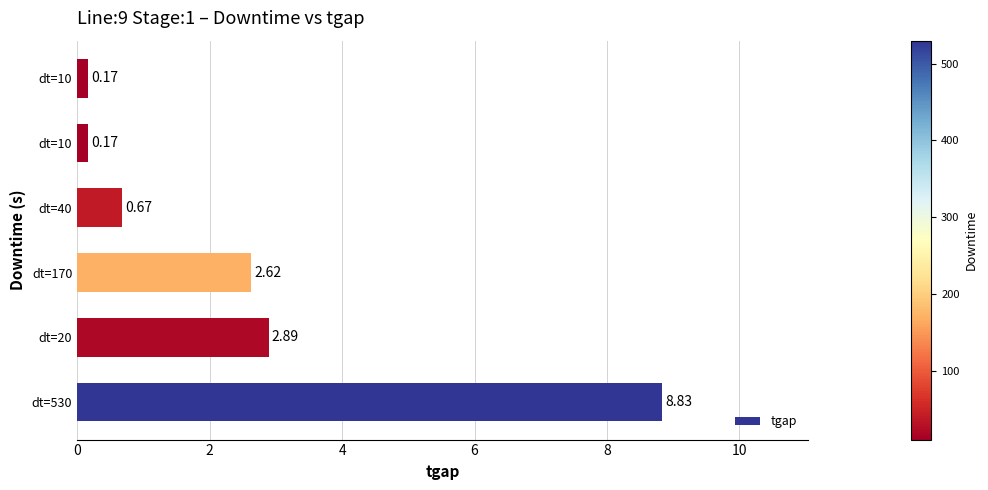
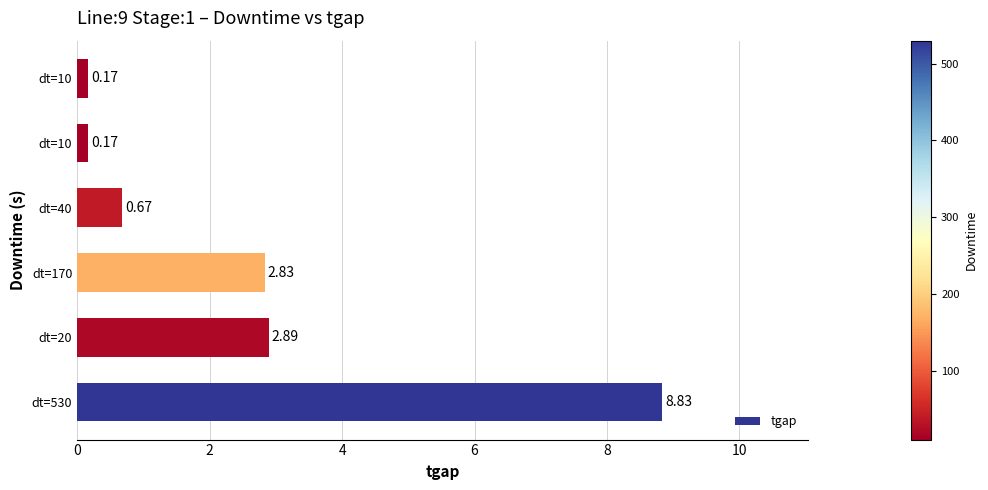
dt=170: 2.62 -> 2.83
